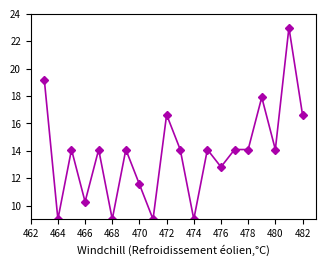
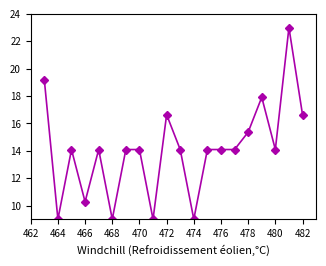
470: 11.5 -> 14.1
476: 12.8 -> 14.1
478: 14.1 -> 15.4
